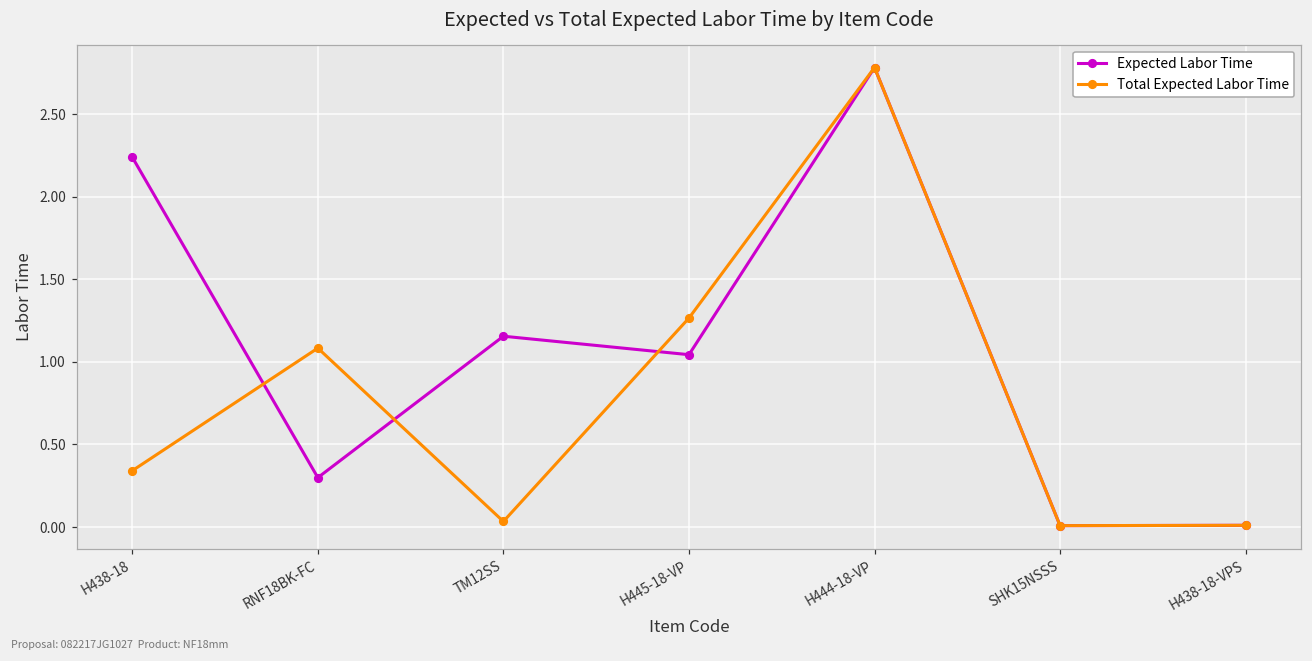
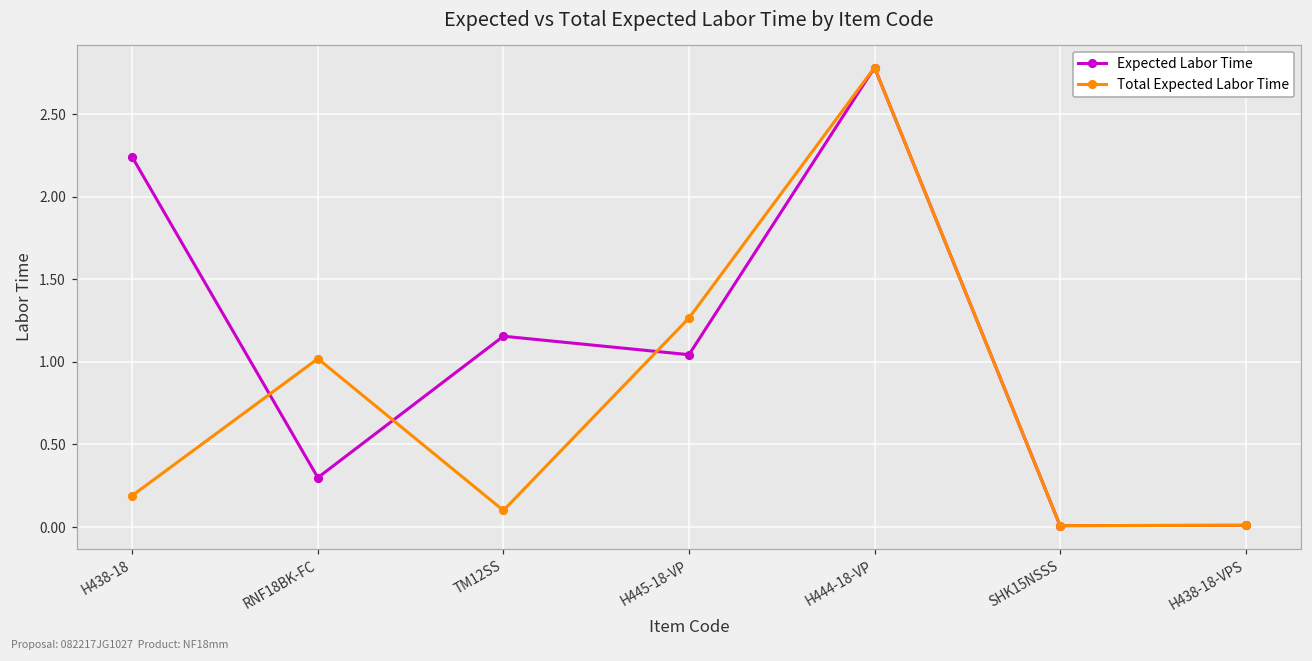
Total Expected Labor Time, H438-18: 0.34 -> 0.19
Total Expected Labor Time, RNF18BK-FC: 1.08 -> 1.02
Total Expected Labor Time, TM12SS: 0.03 -> 0.10
